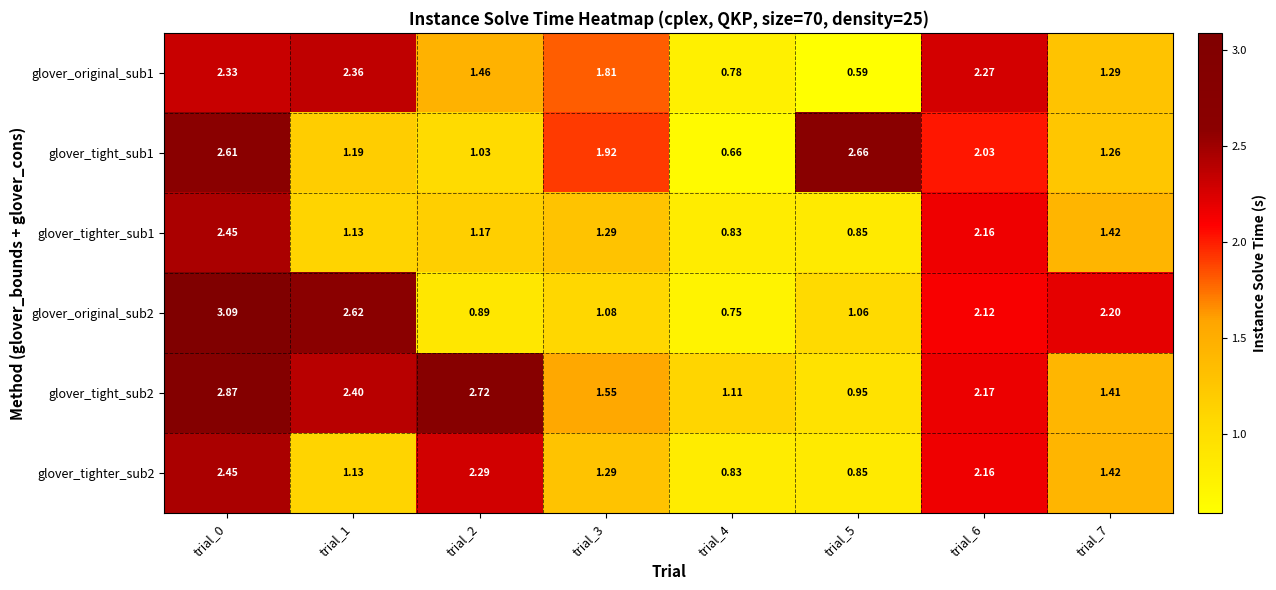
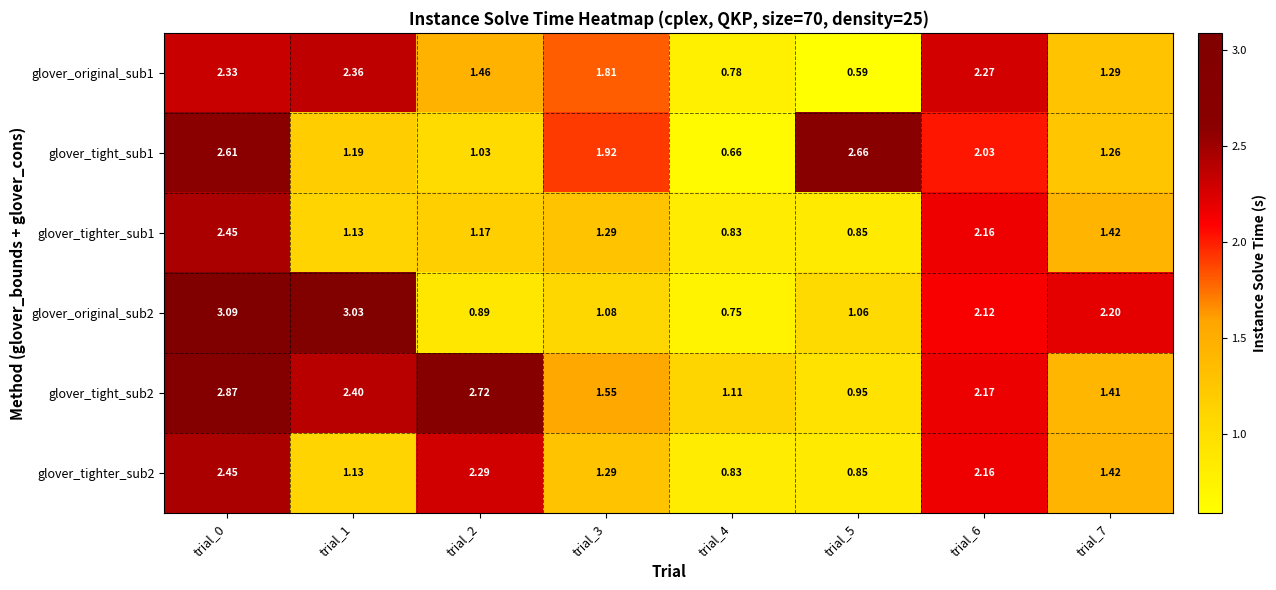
glover_original_sub2, trial_1: 2.62 -> 3.03
